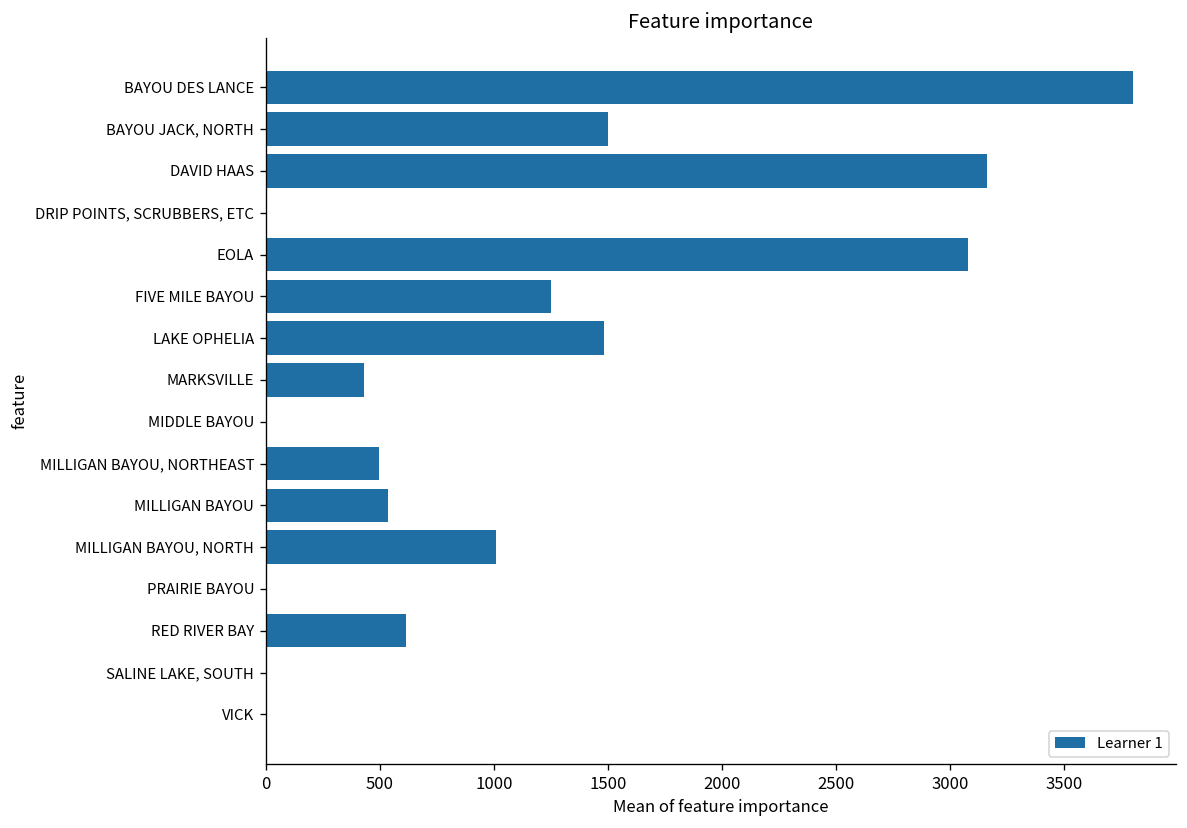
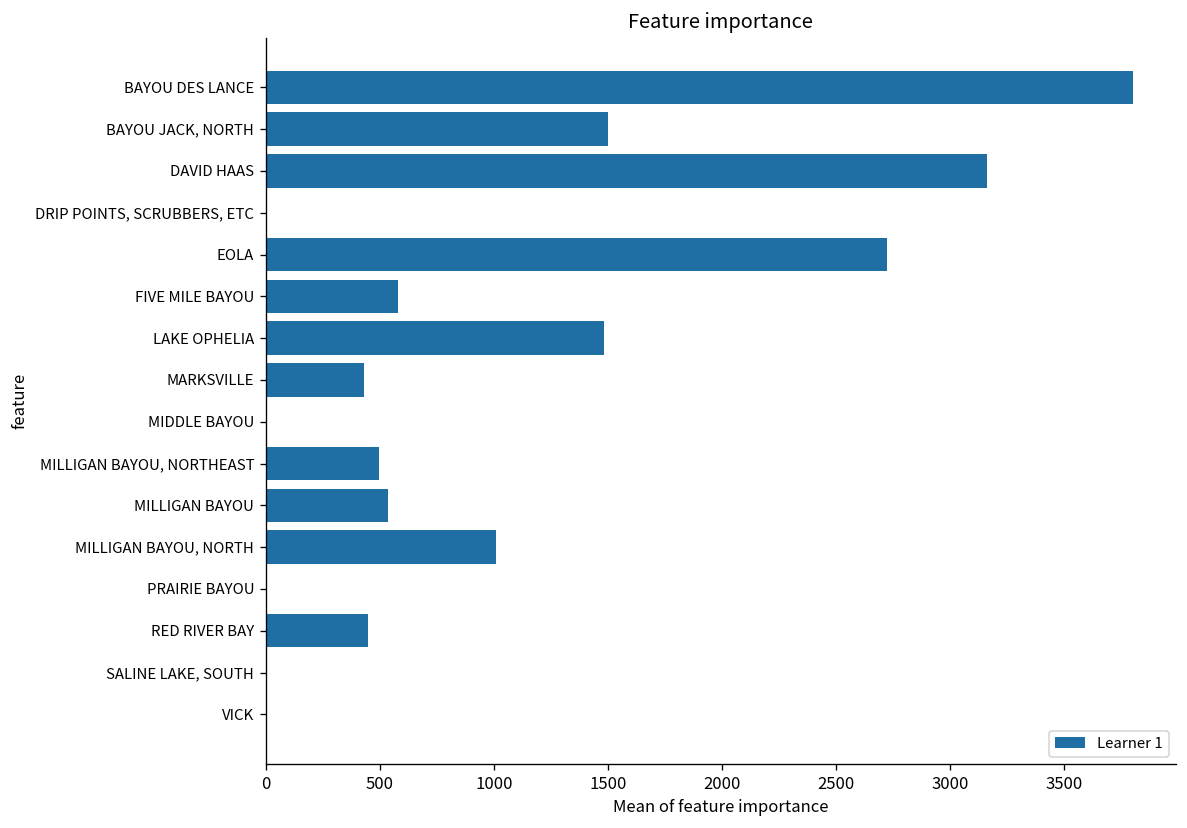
EOLA: 3080 -> 2720
FIVE MILE BAYOU: 1250 -> 580
RED RIVER BAY: 620 -> 450
